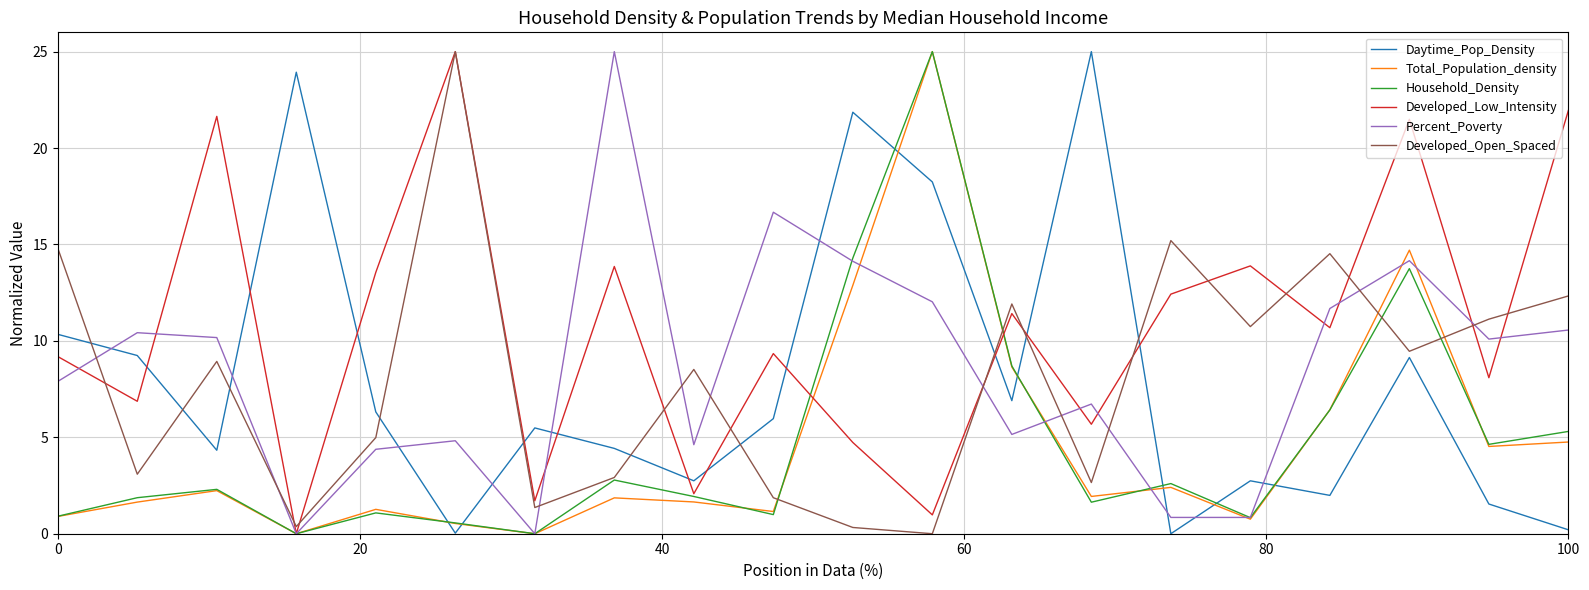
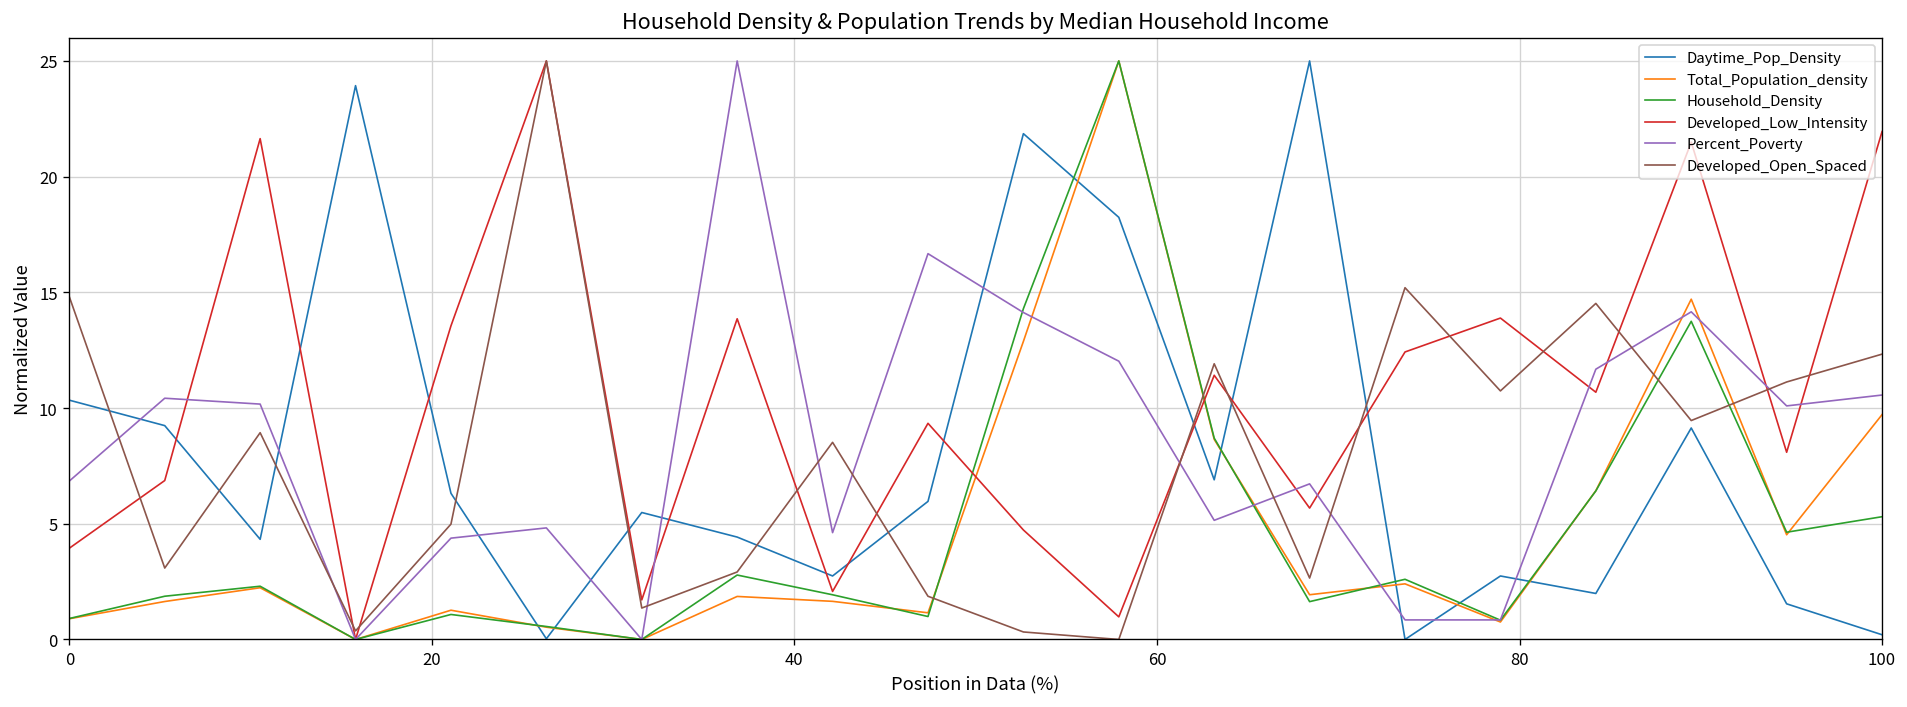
Developed_Low_Intensity, 0: 9.2 -> 3.9
Percent_Poverty, 0: 7.9 -> 6.8
Total_Population_density, 100: 4.8 -> 9.7
